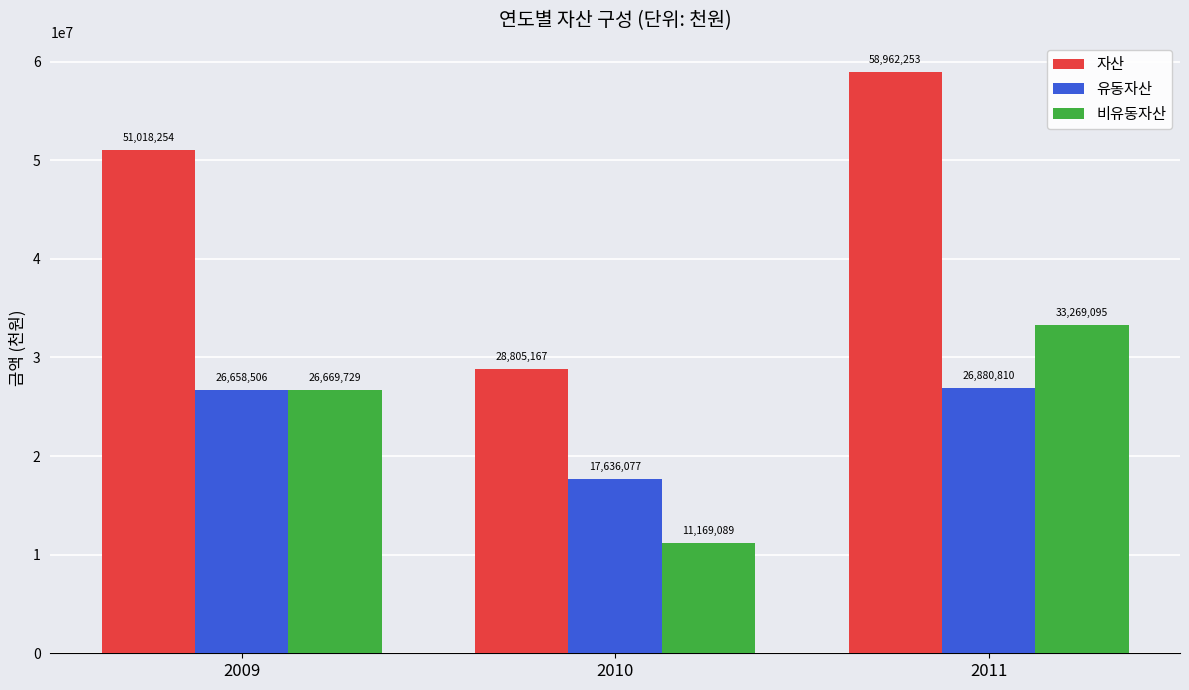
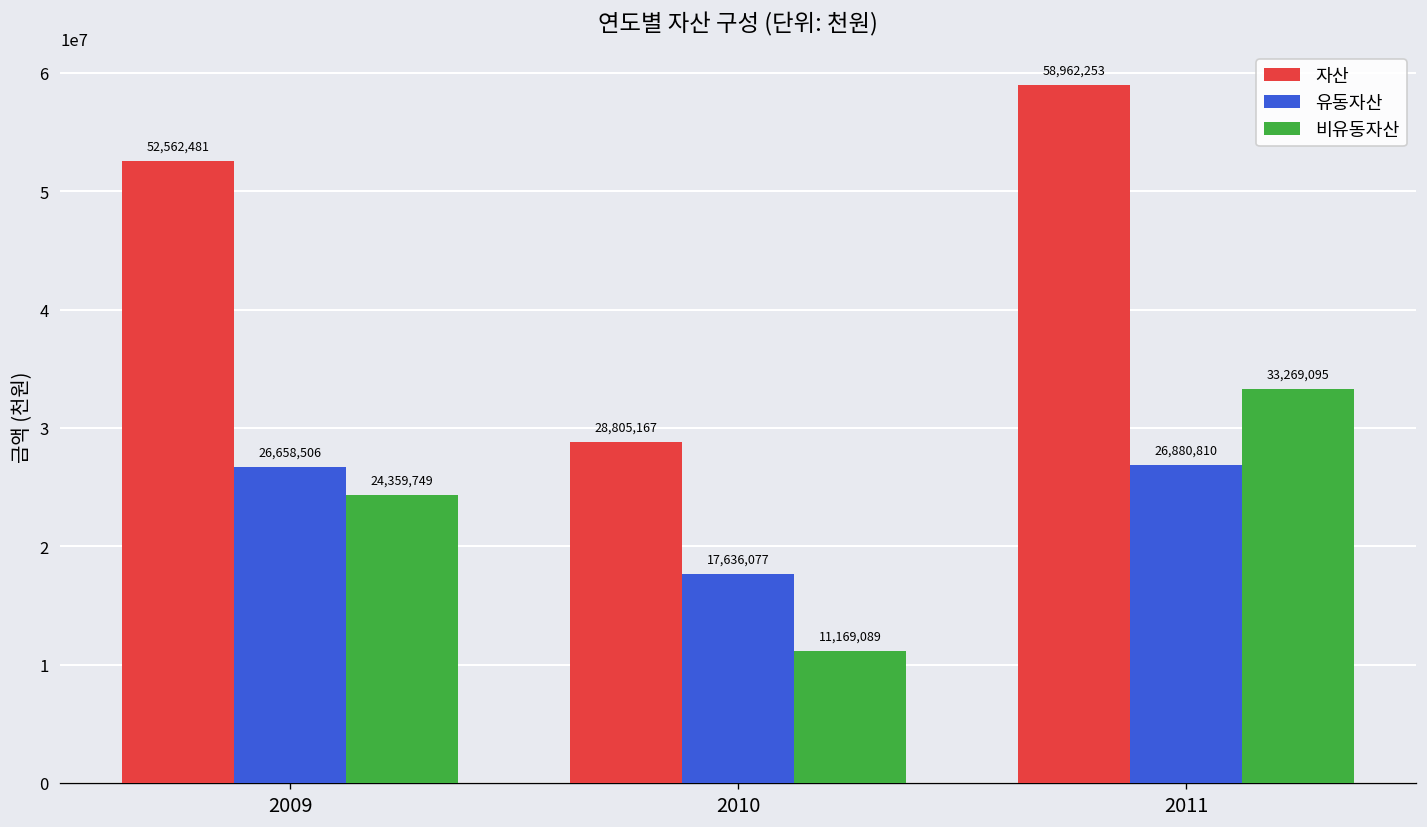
자산, 2009: 51,018,254 -> 52,562,481
비유동자산, 2009: 26,669,729 -> 24,359,749
